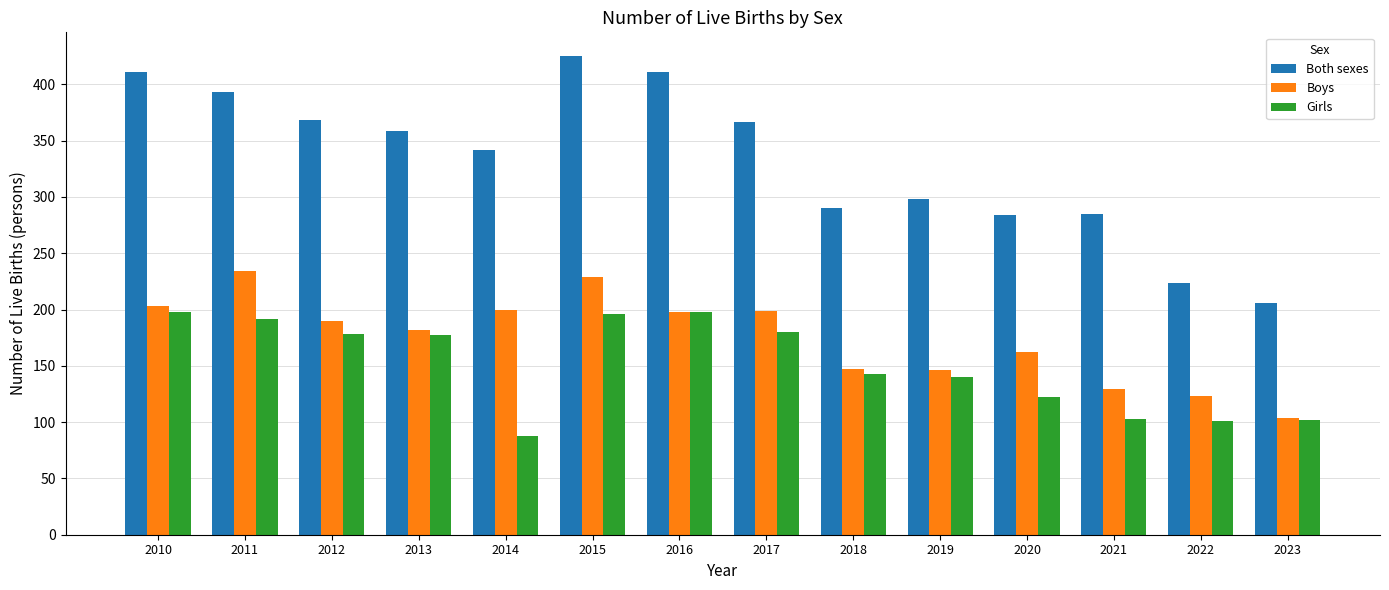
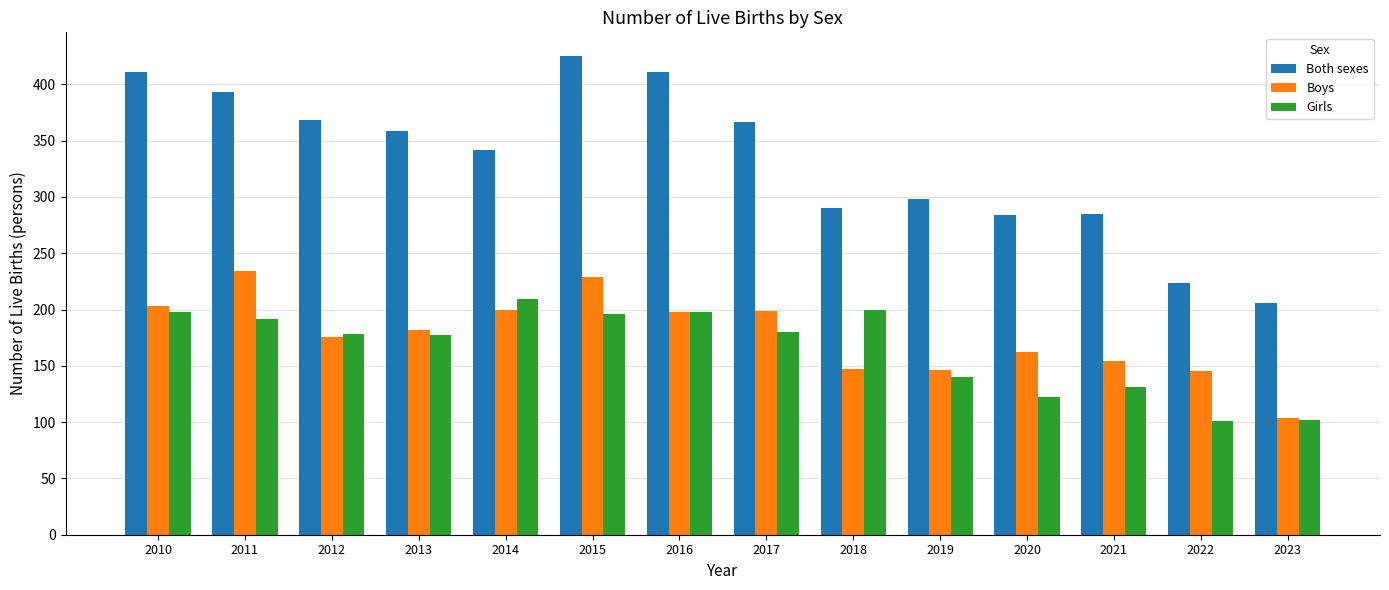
Boys, 2012: 190 -> 176
Girls, 2014: 88 -> 209
Girls, 2018: 143 -> 200
Boys, 2021: 129 -> 154
Girls, 2021: 103 -> 131
Boys, 2022: 123 -> 145
